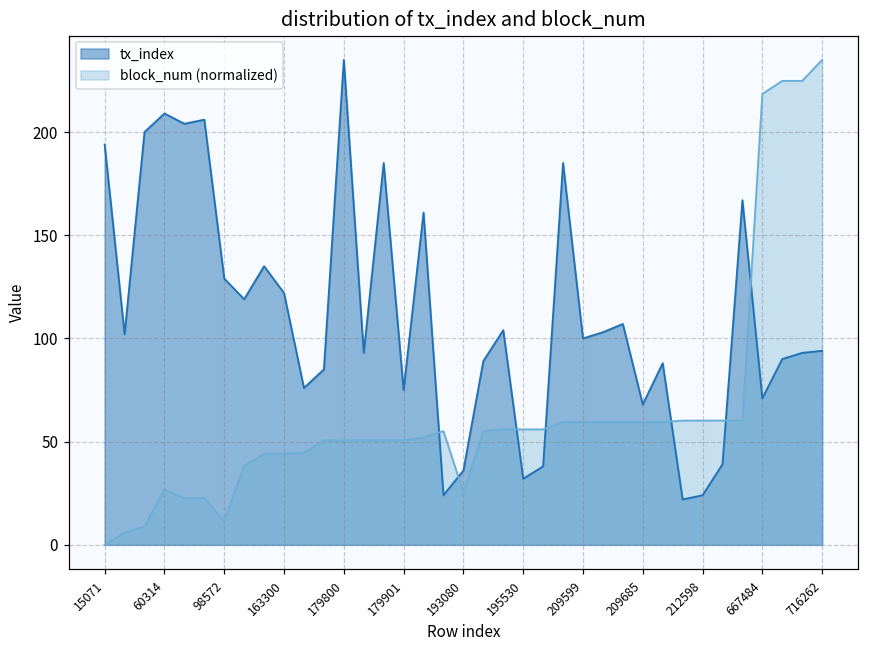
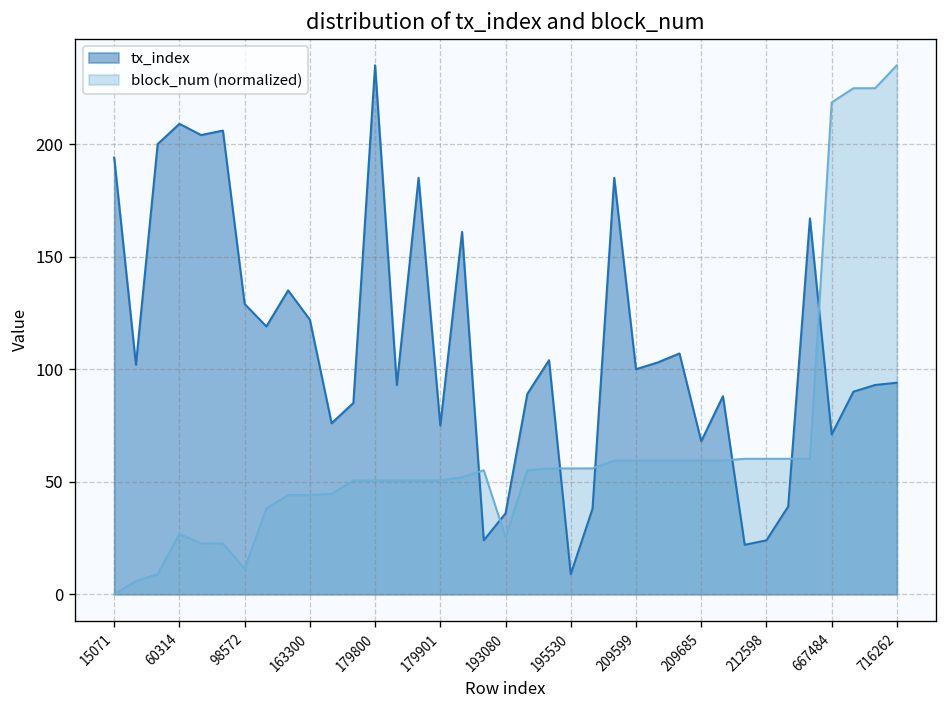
tx_index, 195530: 32 -> 9
